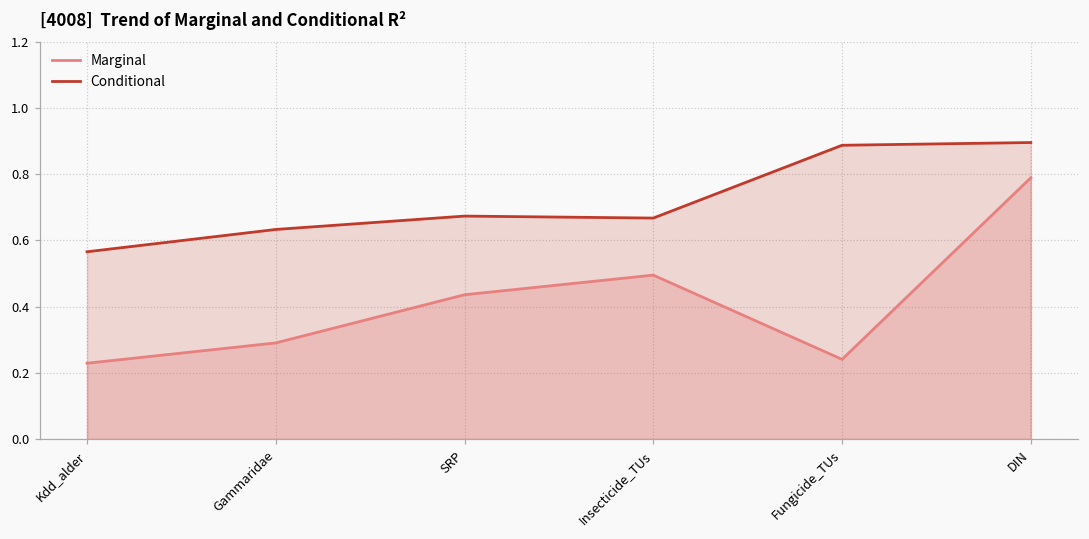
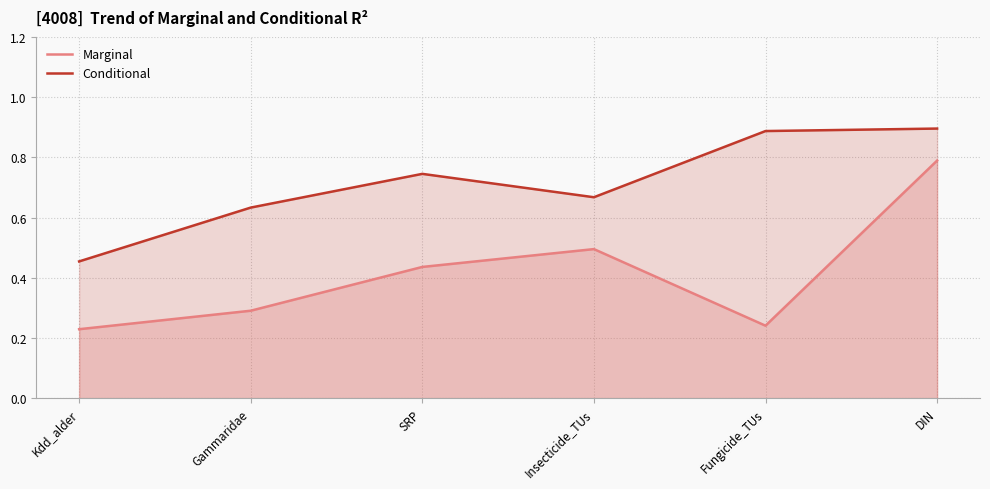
Conditional, Kdd_alder: 0.57 -> 0.45
Conditional, SRP: 0.67 -> 0.74
